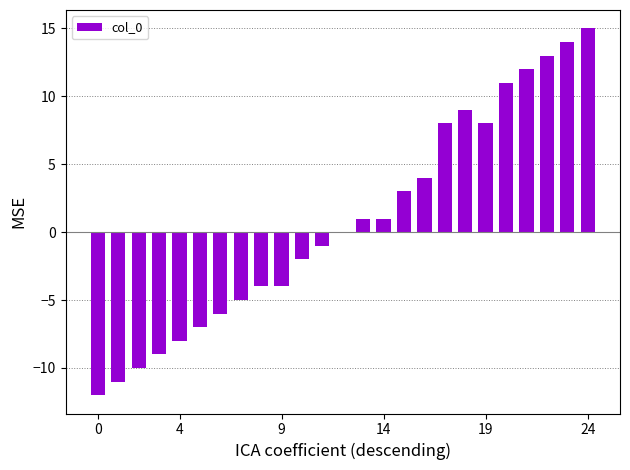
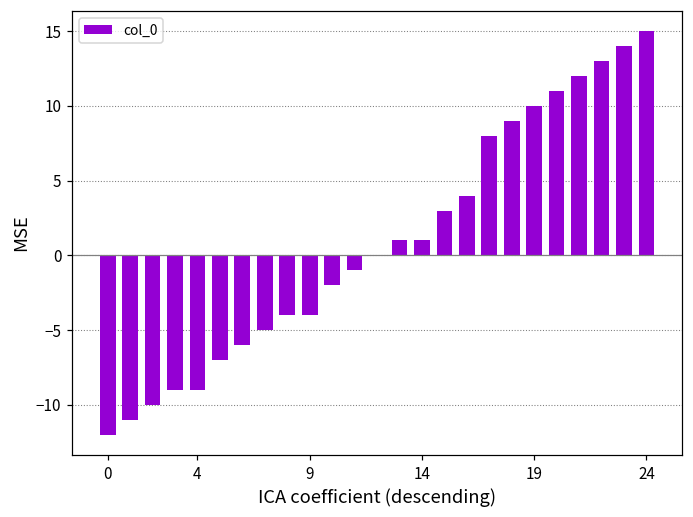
4: -8.0 -> -9.0
19: 8.0 -> 10.0
